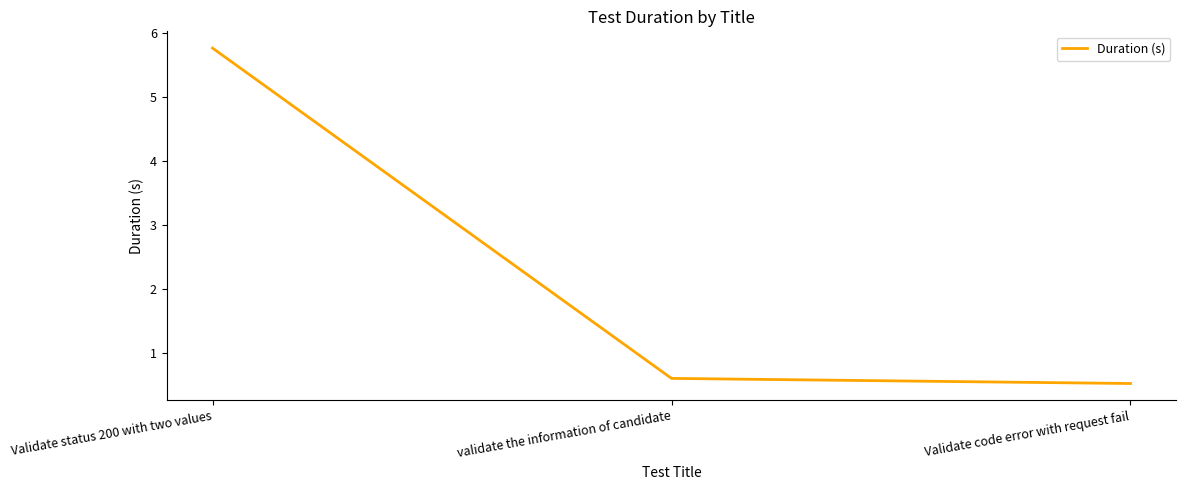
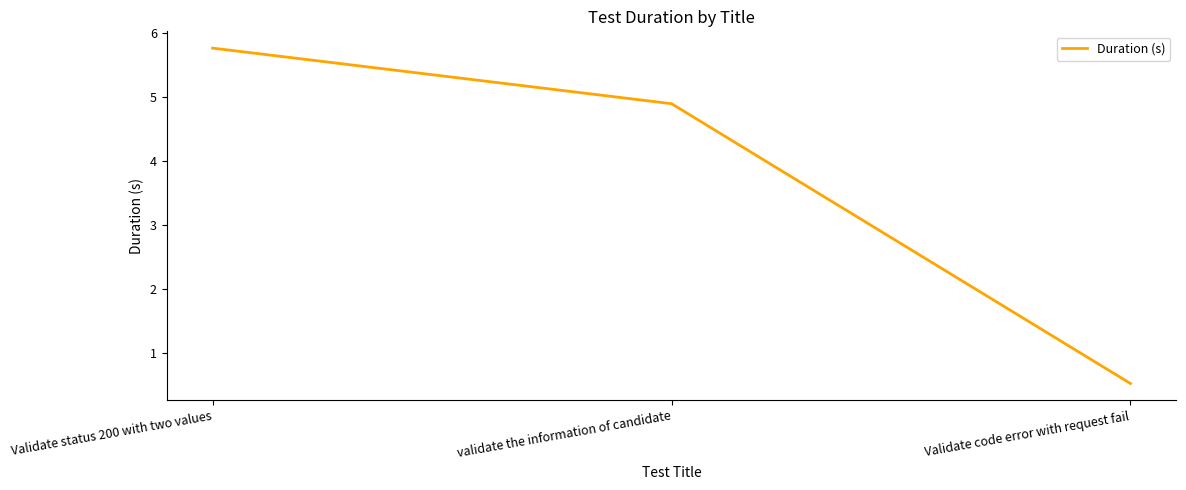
validate the information of candidate: 0.6 -> 4.9
